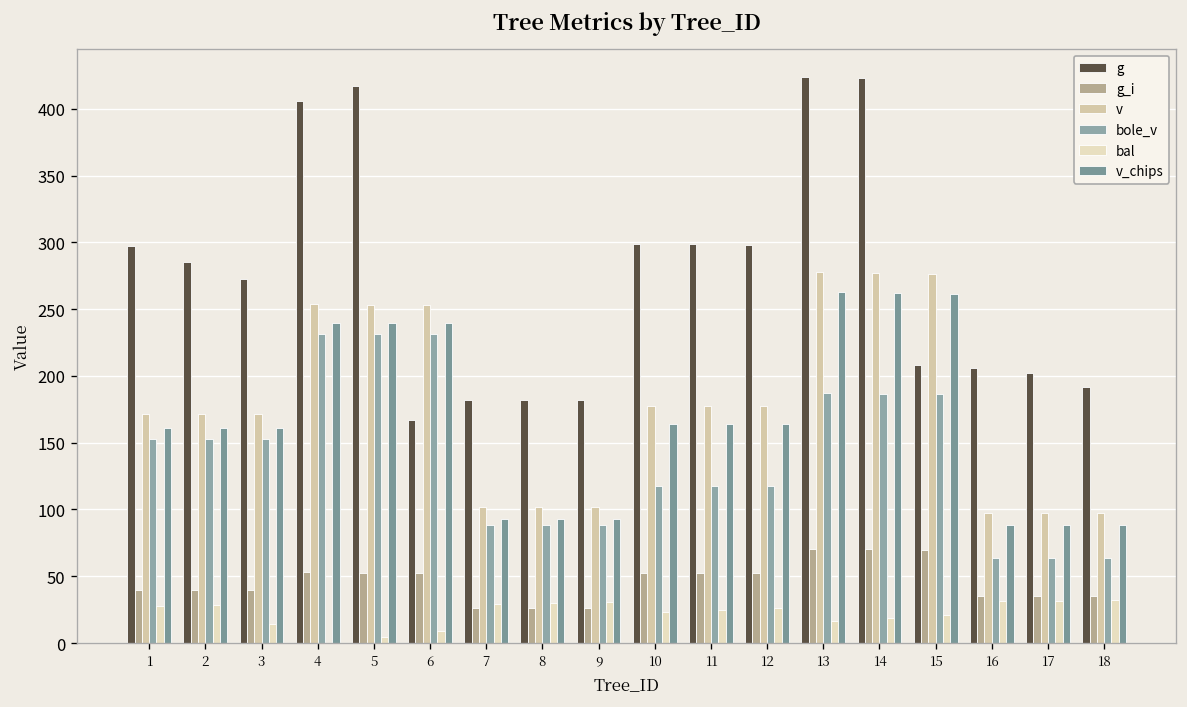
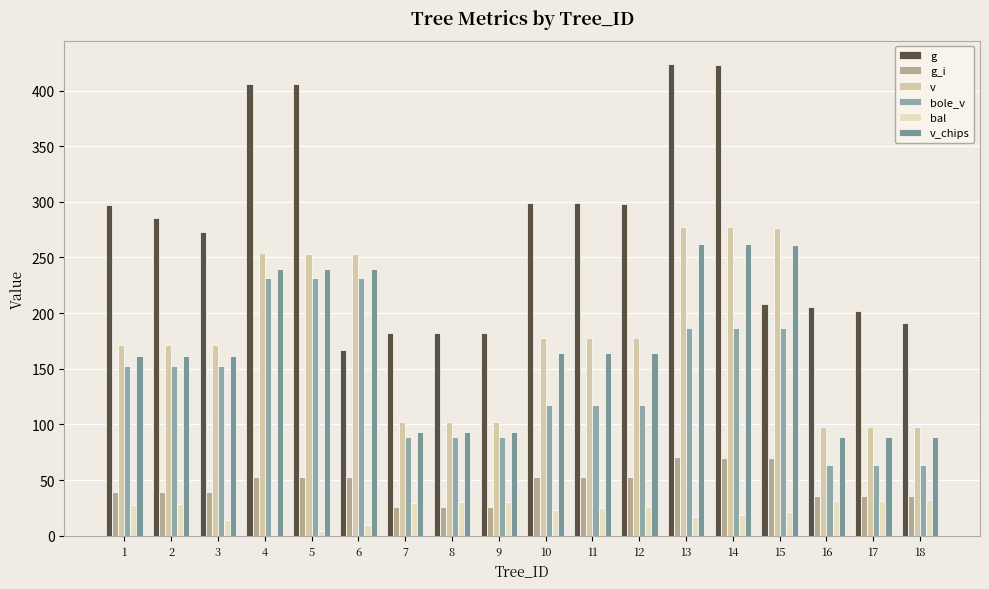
g, 5: 417 -> 406
